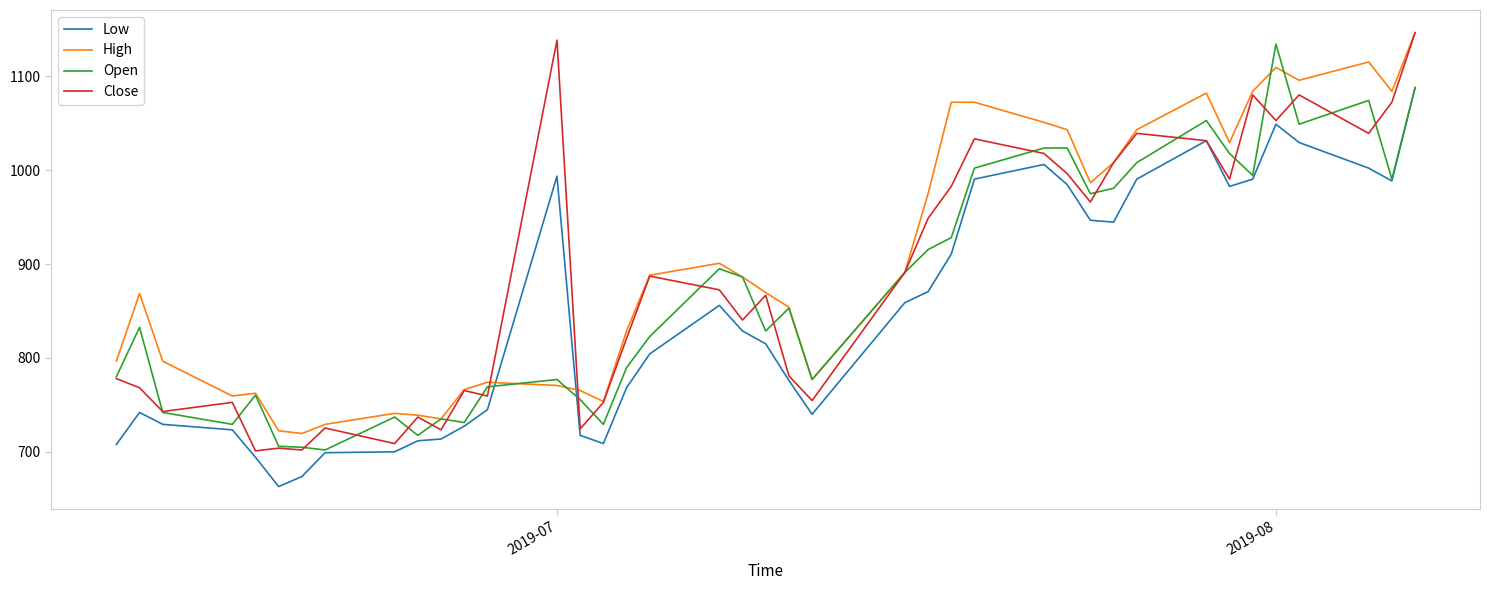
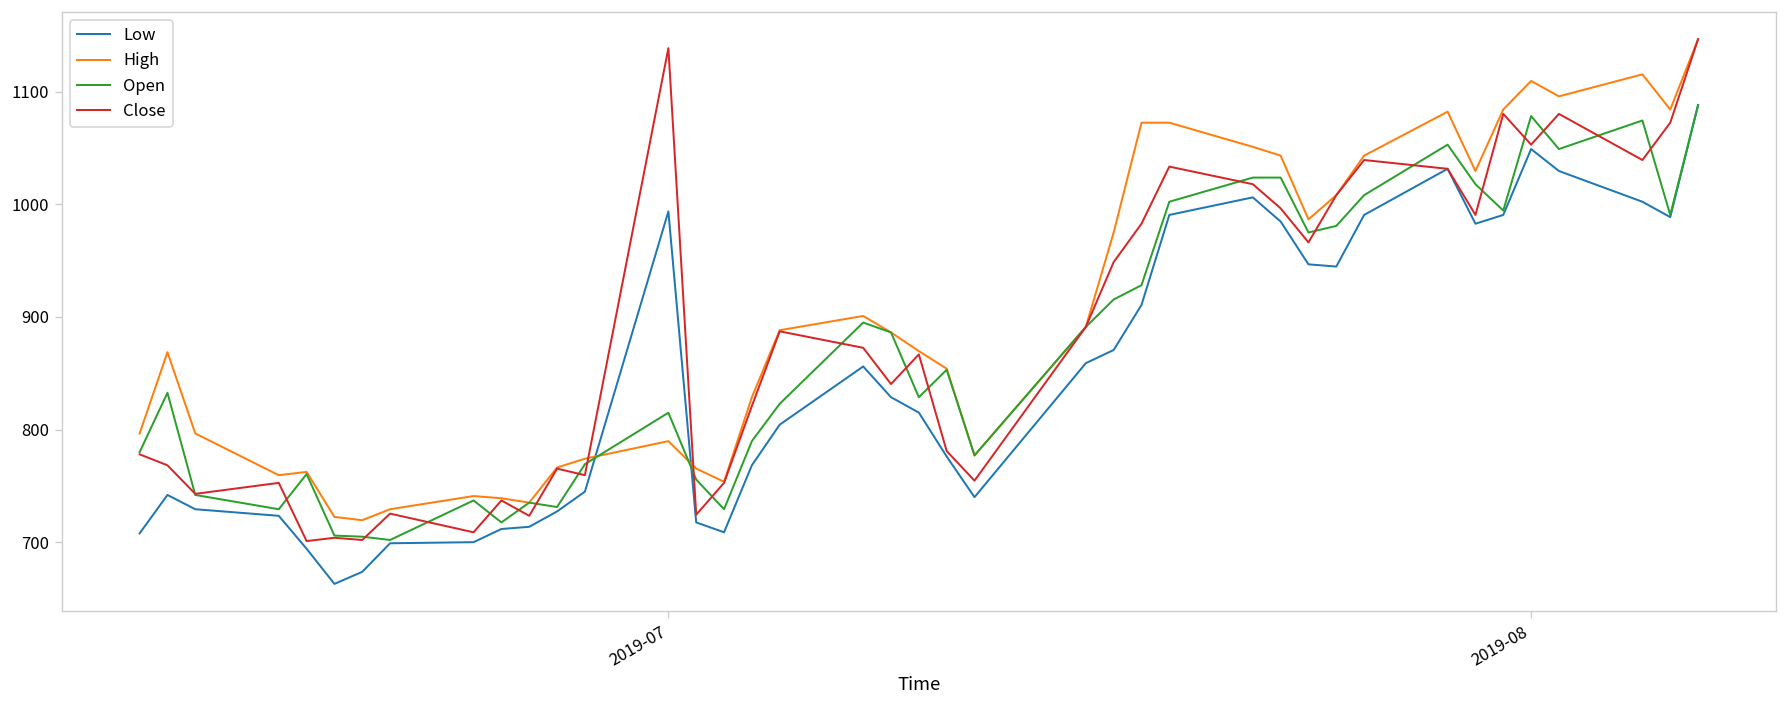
High, 2019-07: 770 -> 790
Open, 2019-07: 780 -> 810
Open, 2019-08: 1130 -> 1080
